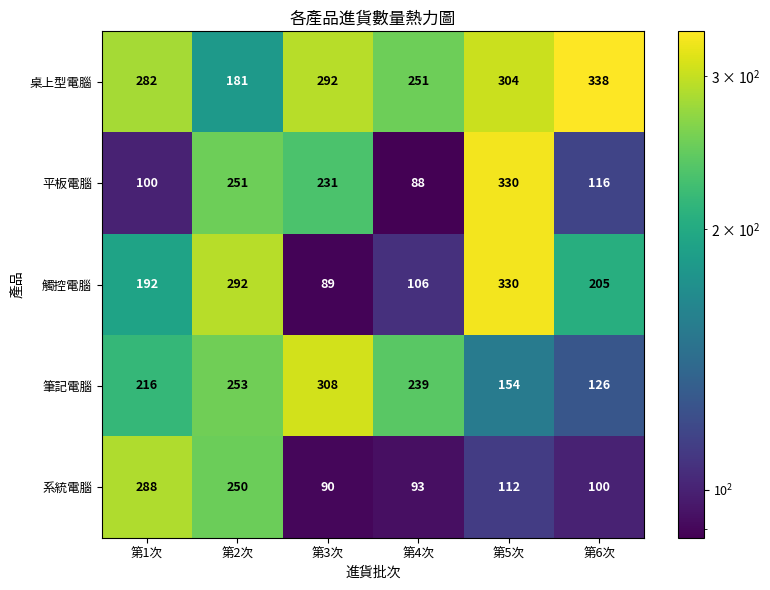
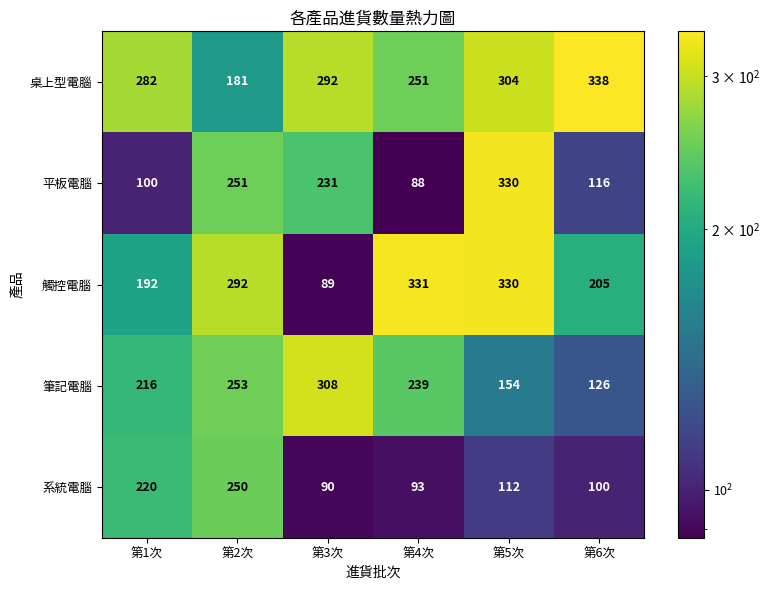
觸控電腦, 第4次: 106 -> 331
系統電腦, 第1次: 288 -> 220
